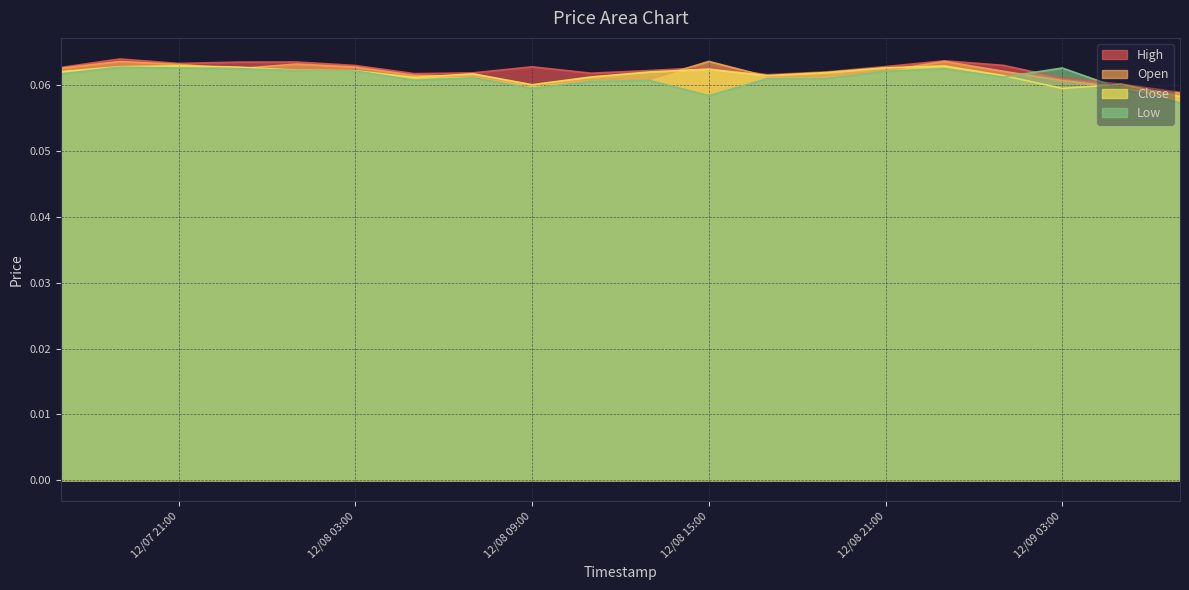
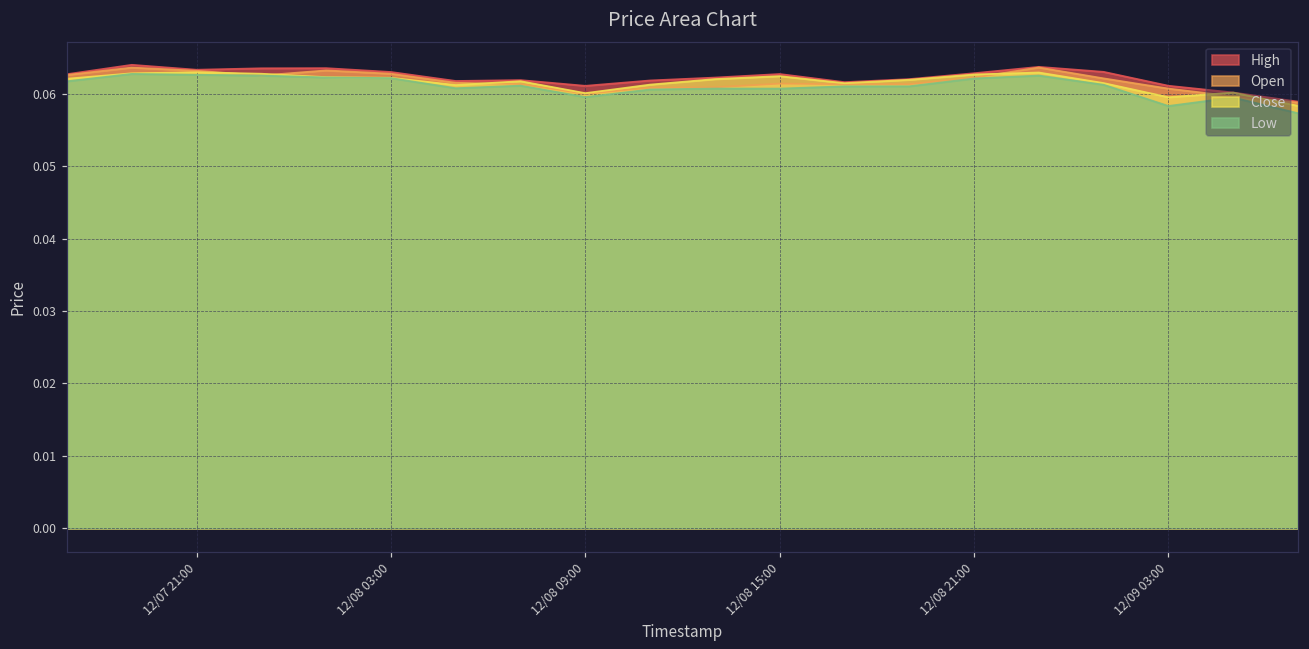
High, 12/08 09:00: 0.063 -> 0.061
Open, 12/08 15:00: 0.064 -> 0.061
Low, 12/08 15:00: 0.058 -> 0.061
Low, 12/09 03:00: 0.063 -> 0.058
